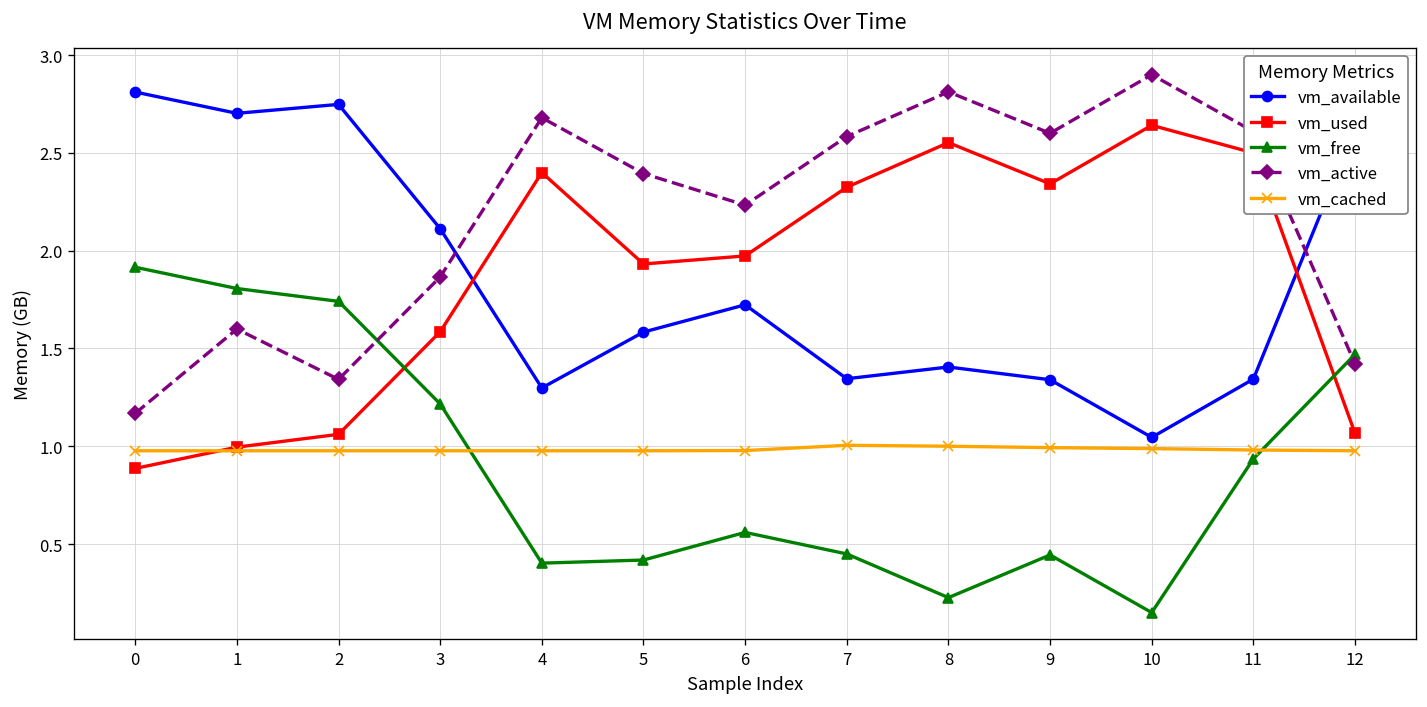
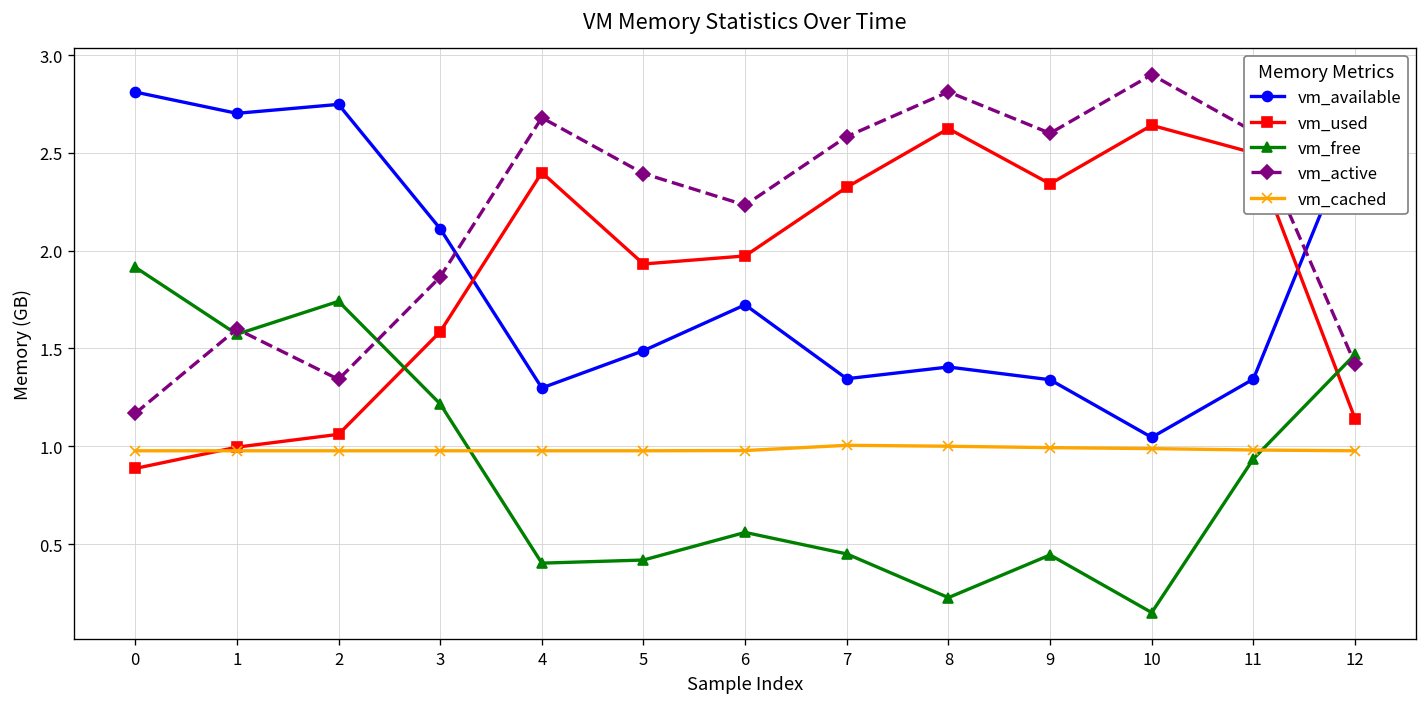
vm_free, 1: 1.81 -> 1.57
vm_available, 5: 1.58 -> 1.49
vm_used, 8: 2.55 -> 2.62
vm_used, 12: 1.07 -> 1.14
